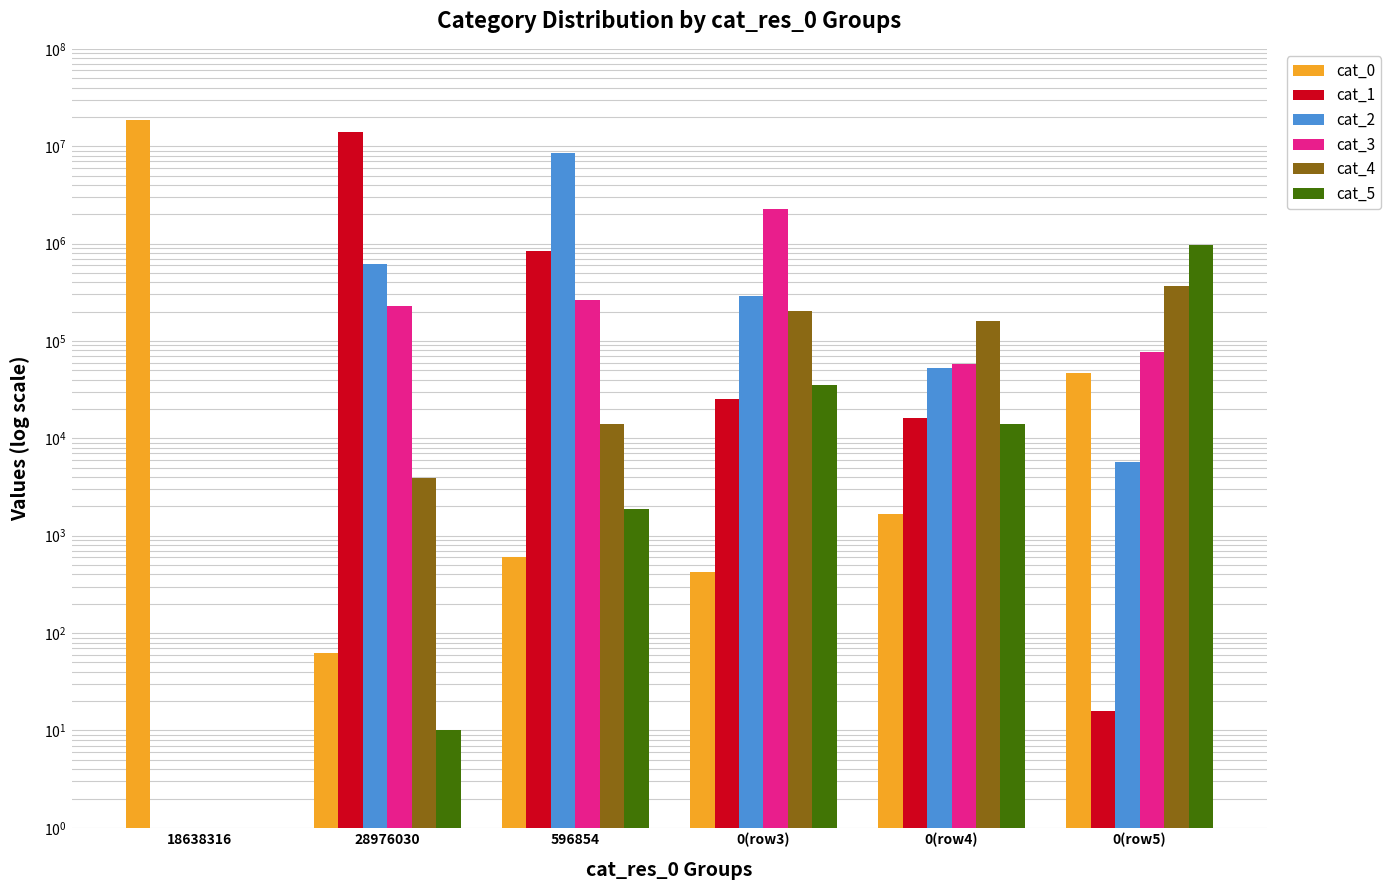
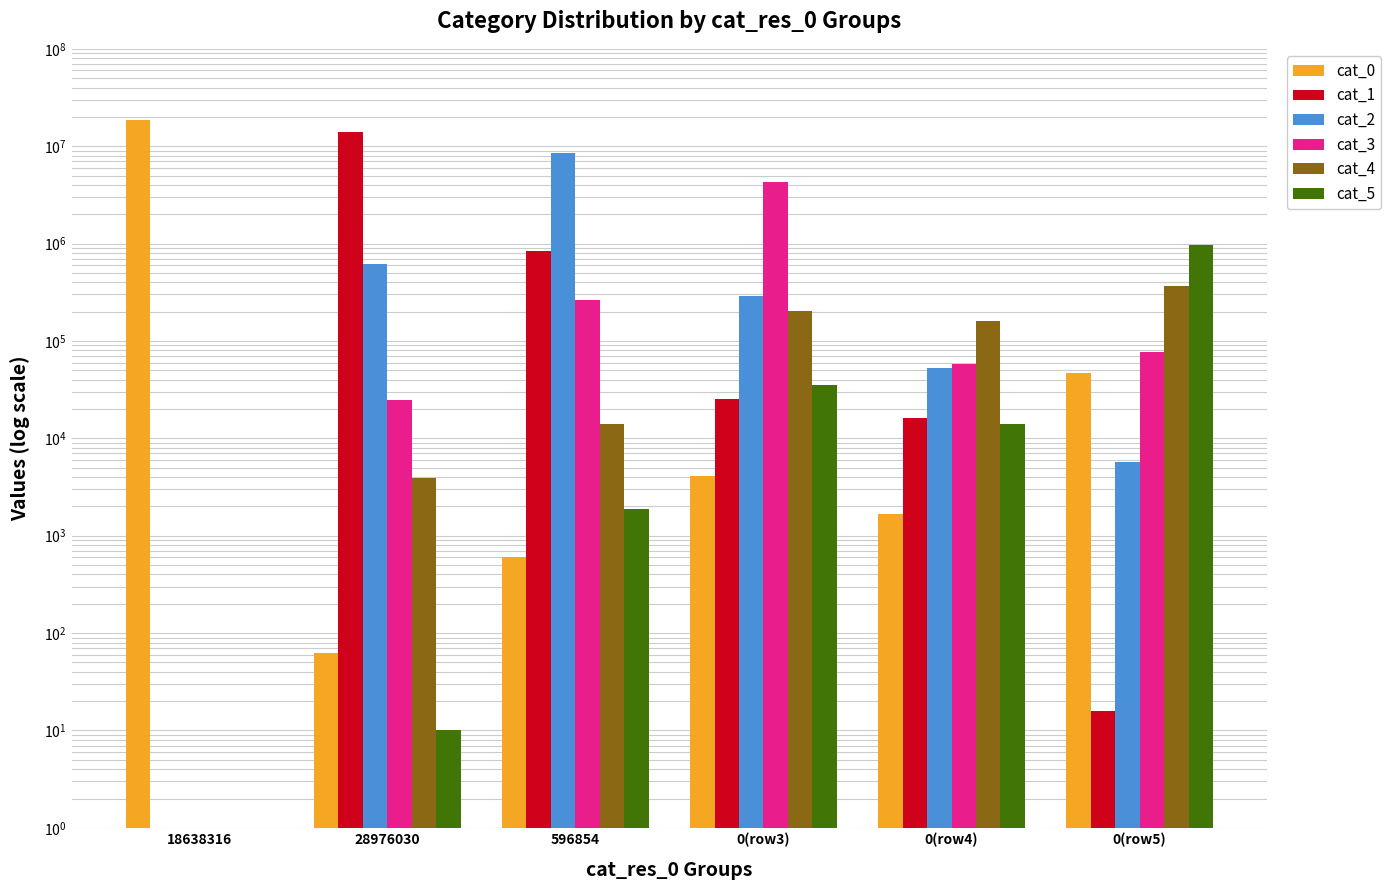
cat_3, 28976030: 230000 -> 24000
cat_0, 0(row3): 400 -> 4100
cat_3, 0(row3): 2300000 -> 4000000
